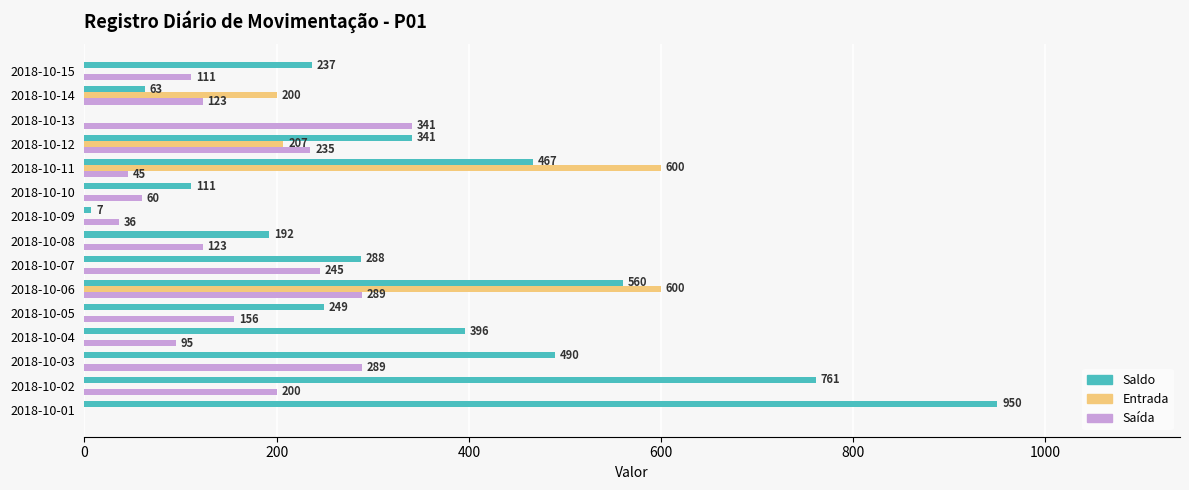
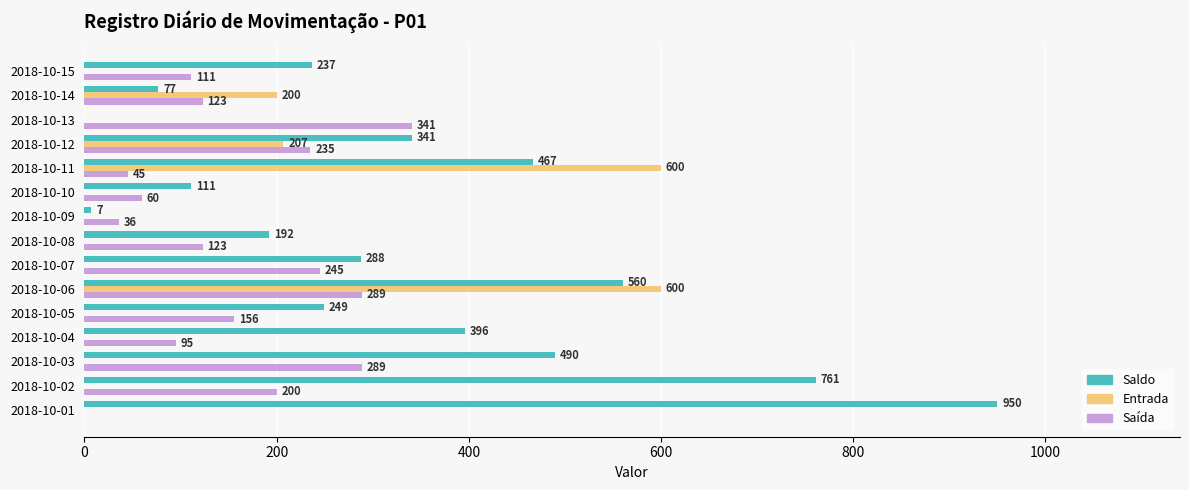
Saldo, 2018-10-14: 63 -> 77
